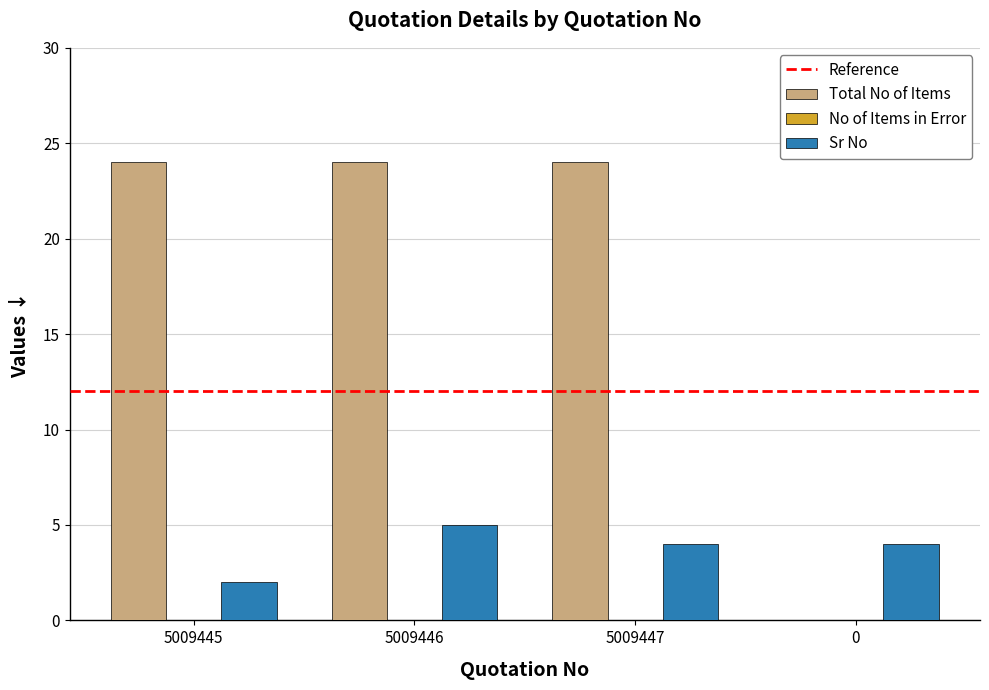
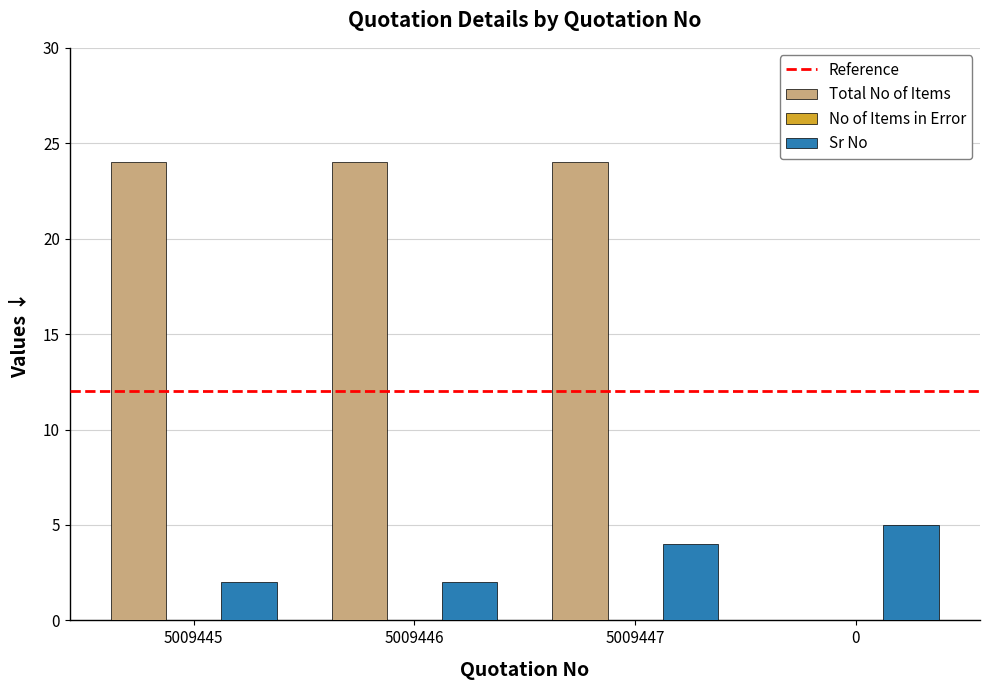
Sr No, 5009446: 5 -> 2
Sr No, 0: 4 -> 5
